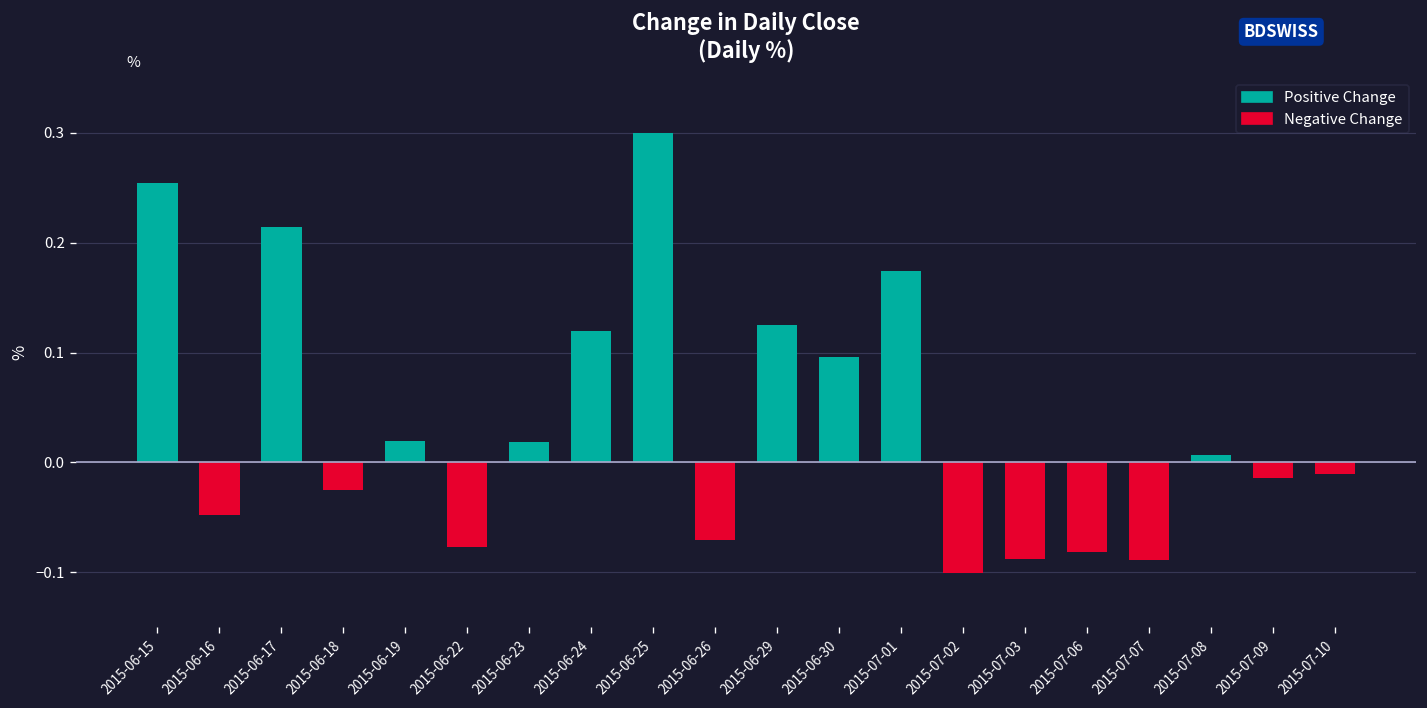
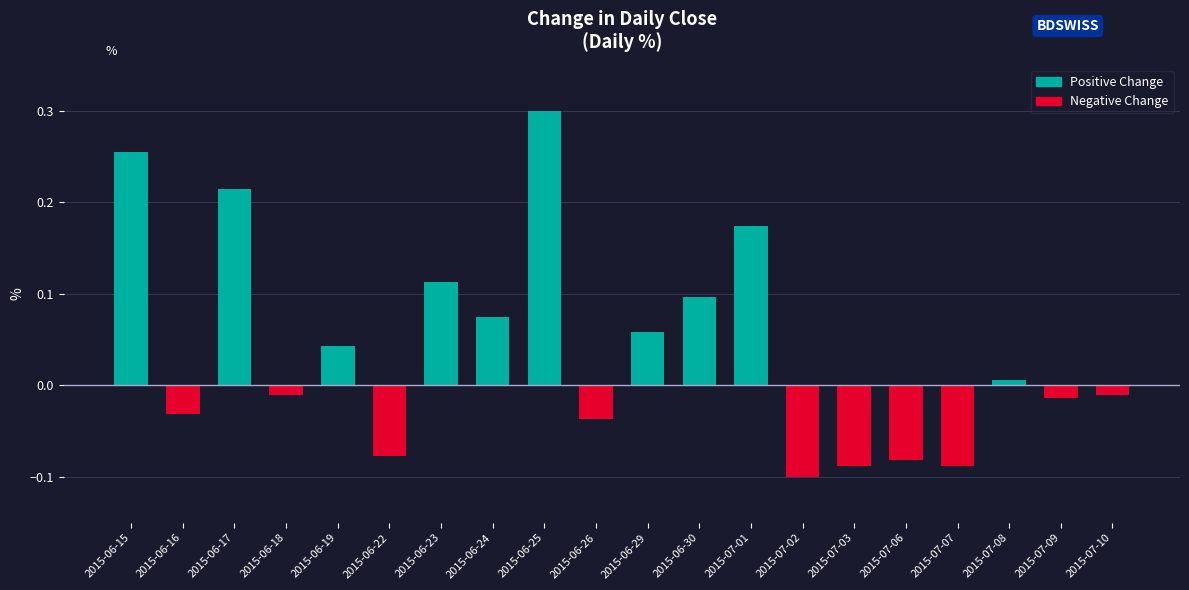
2015-06-16: -0.05 -> -0.03
2015-06-18: -0.03 -> -0.01
2015-06-19: 0.02 -> 0.04
2015-06-23: 0.02 -> 0.11
2015-06-24: 0.12 -> 0.07
2015-06-26: -0.07 -> -0.04
2015-06-29: 0.12 -> 0.06
